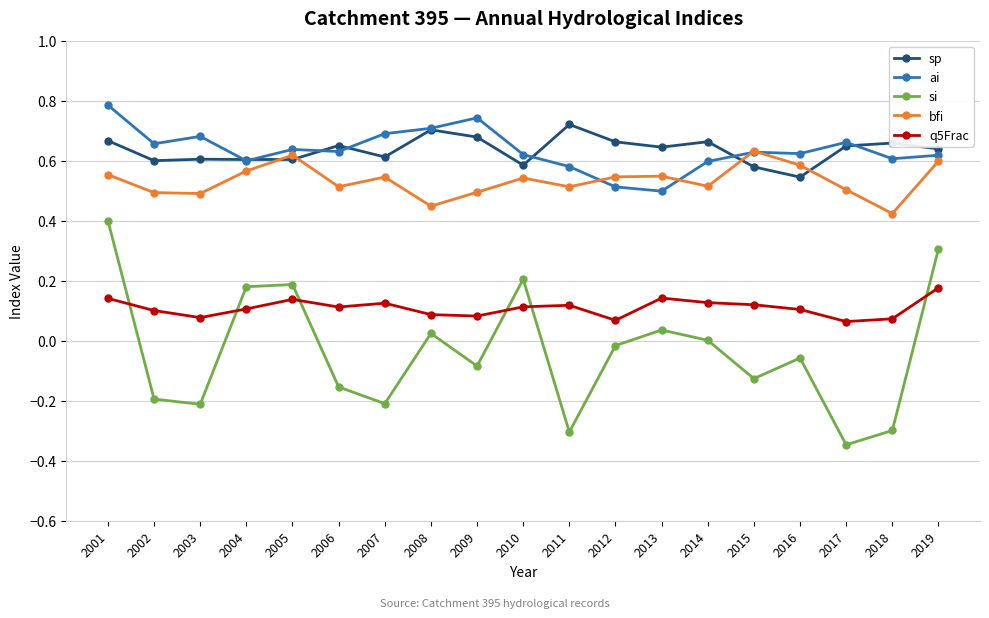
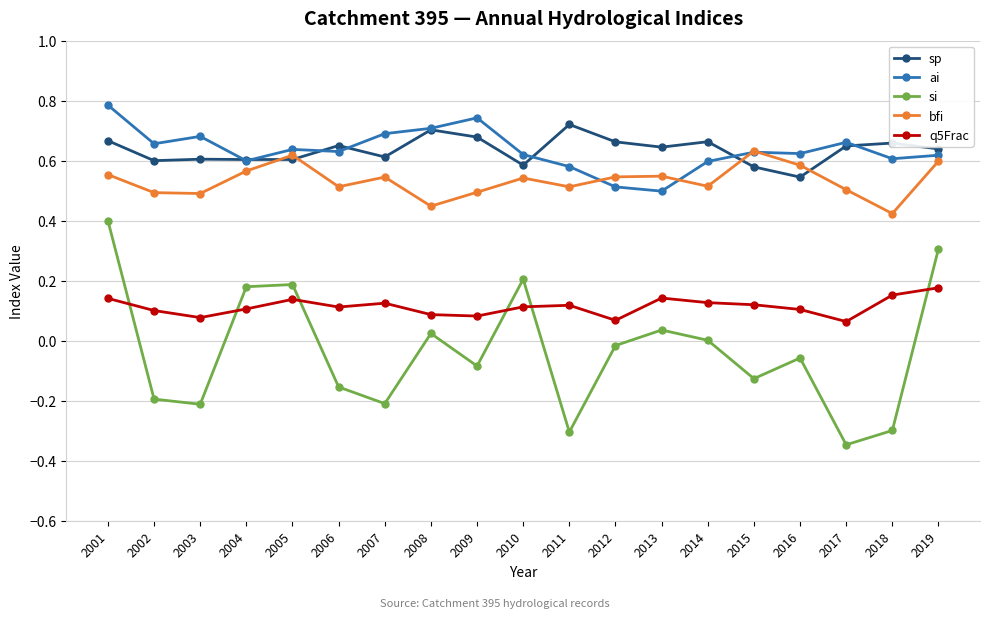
q5Frac, 2018: 0.07 -> 0.15
